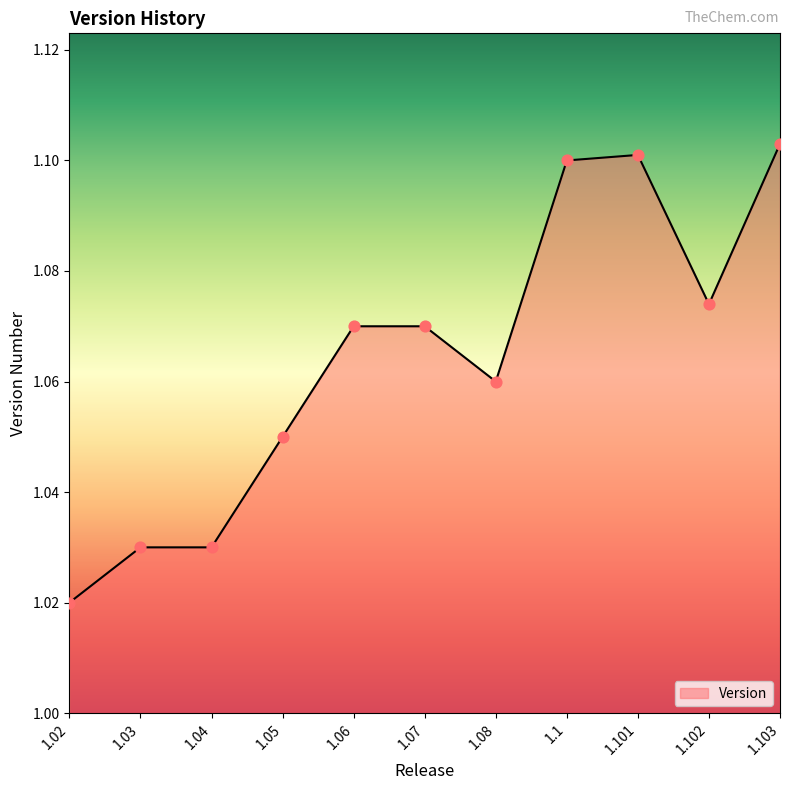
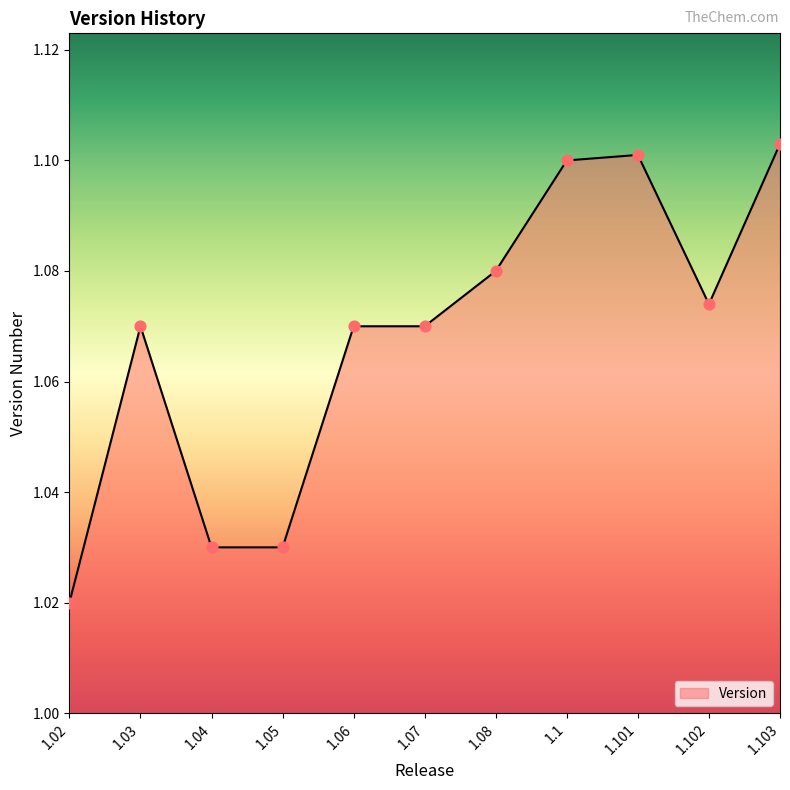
1.03: 1.03 -> 1.07
1.05: 1.05 -> 1.03
1.08: 1.06 -> 1.08
